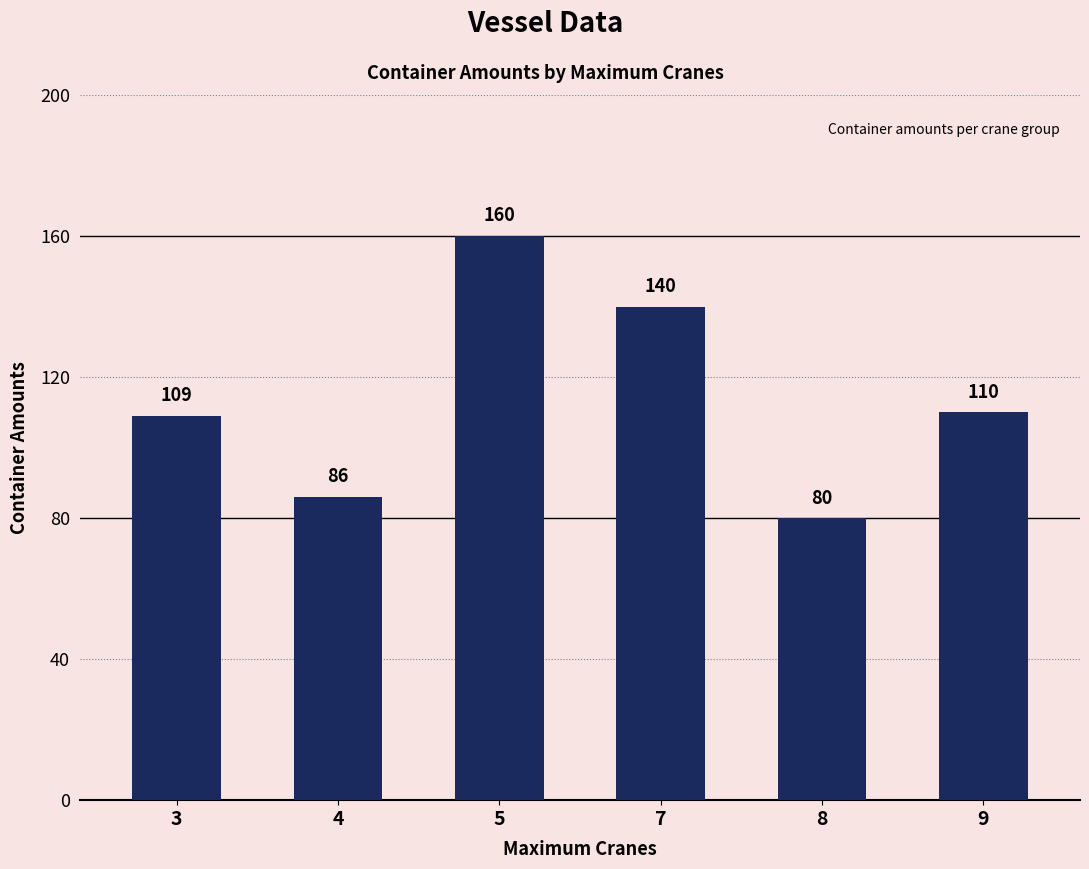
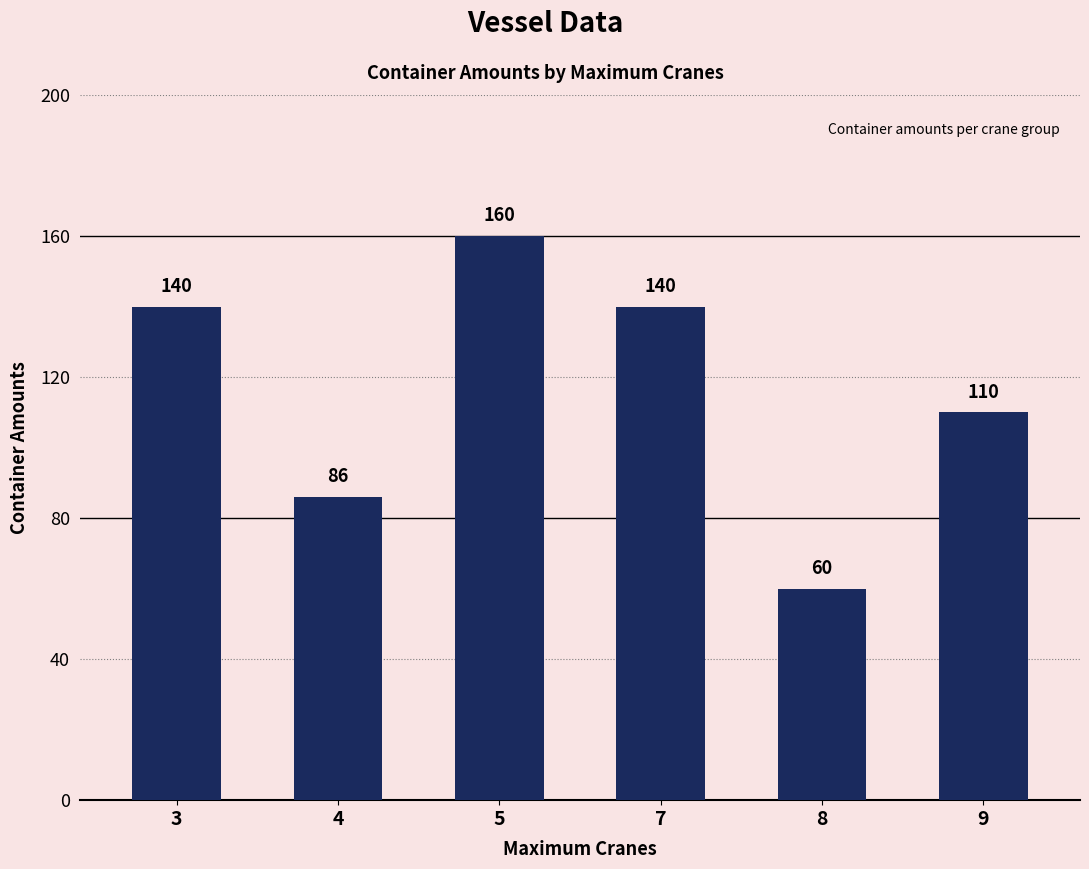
3: 109 -> 140
8: 80 -> 60
